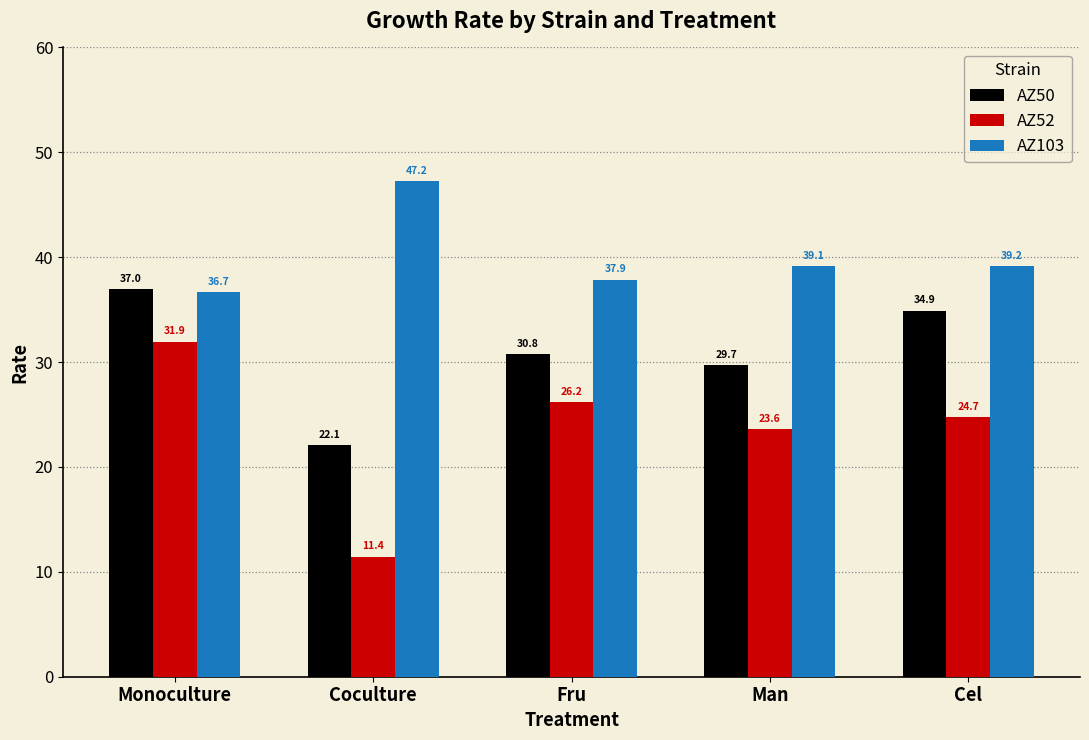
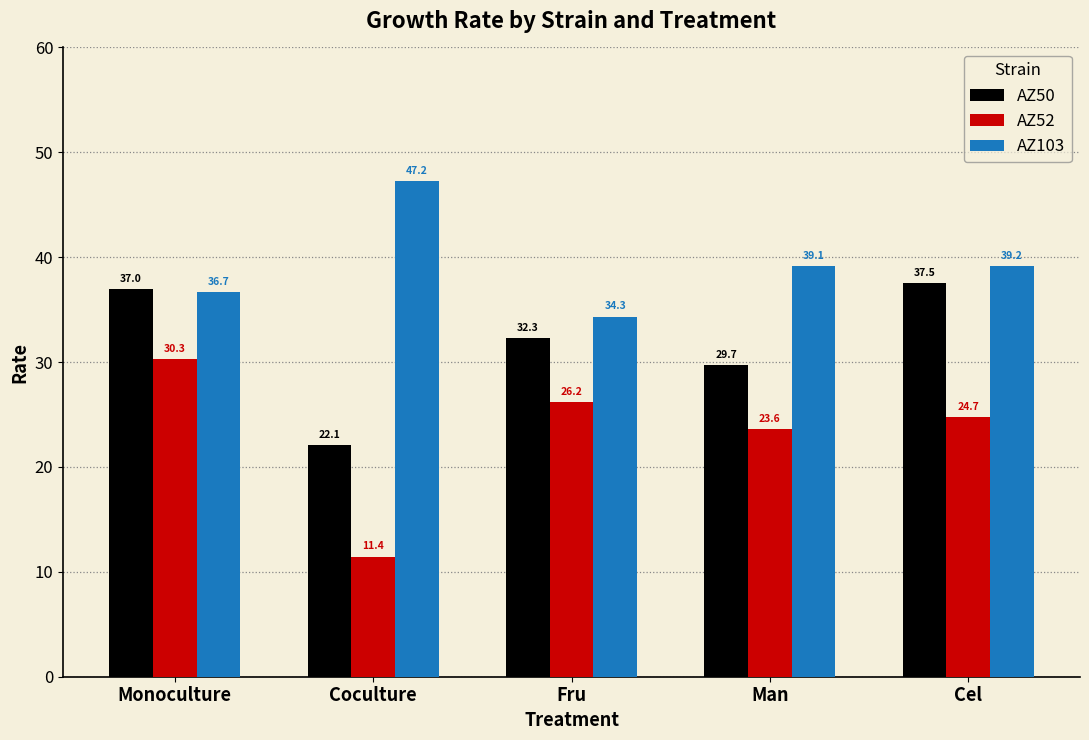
AZ52, Monoculture: 31.9 -> 30.3
AZ50, Fru: 30.8 -> 32.3
AZ103, Fru: 37.9 -> 34.3
AZ50, Cel: 34.9 -> 37.5
